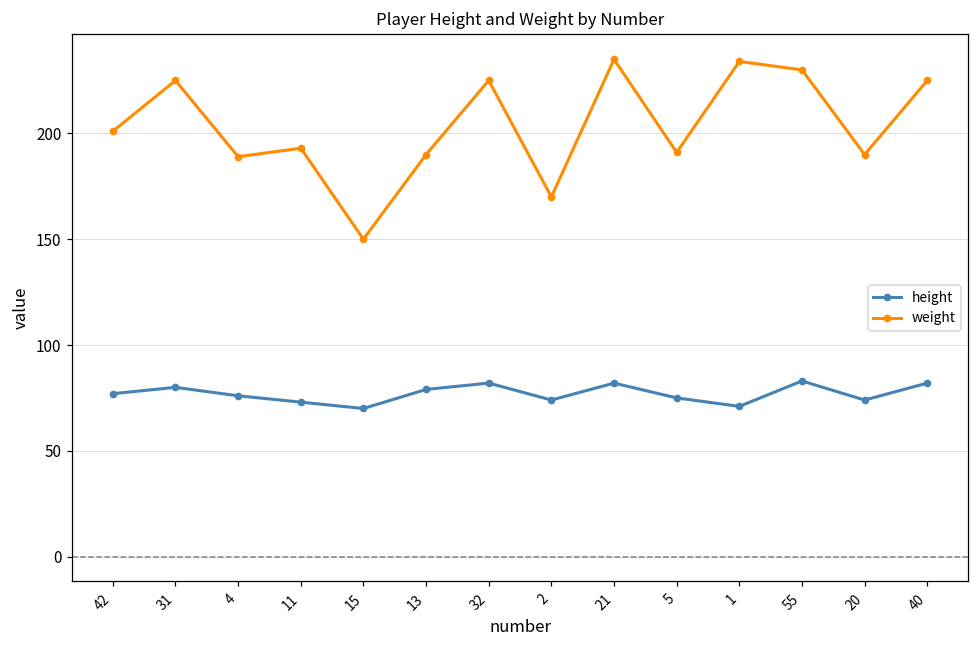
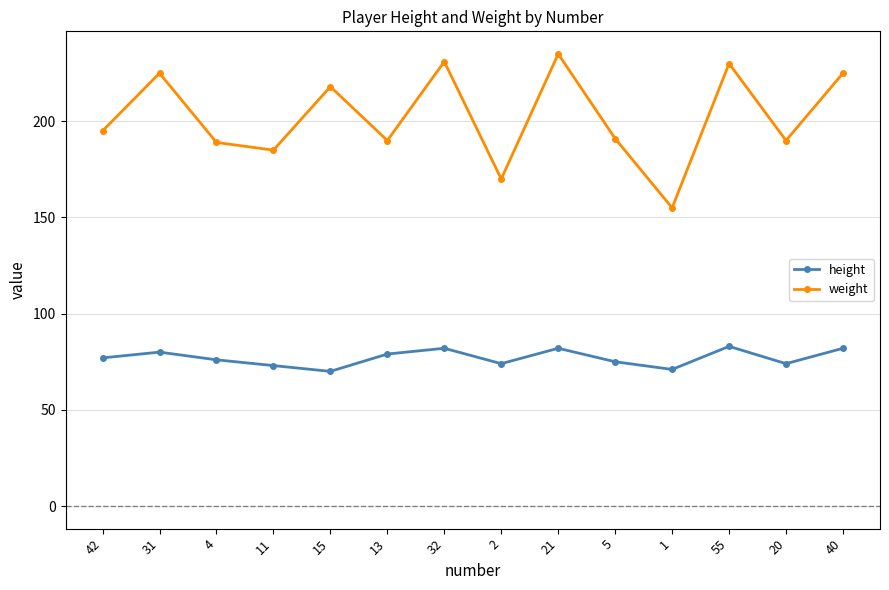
weight, 42: 201 -> 195
weight, 11: 193 -> 185
weight, 15: 150 -> 218
weight, 32: 225 -> 231
weight, 1: 234 -> 155
